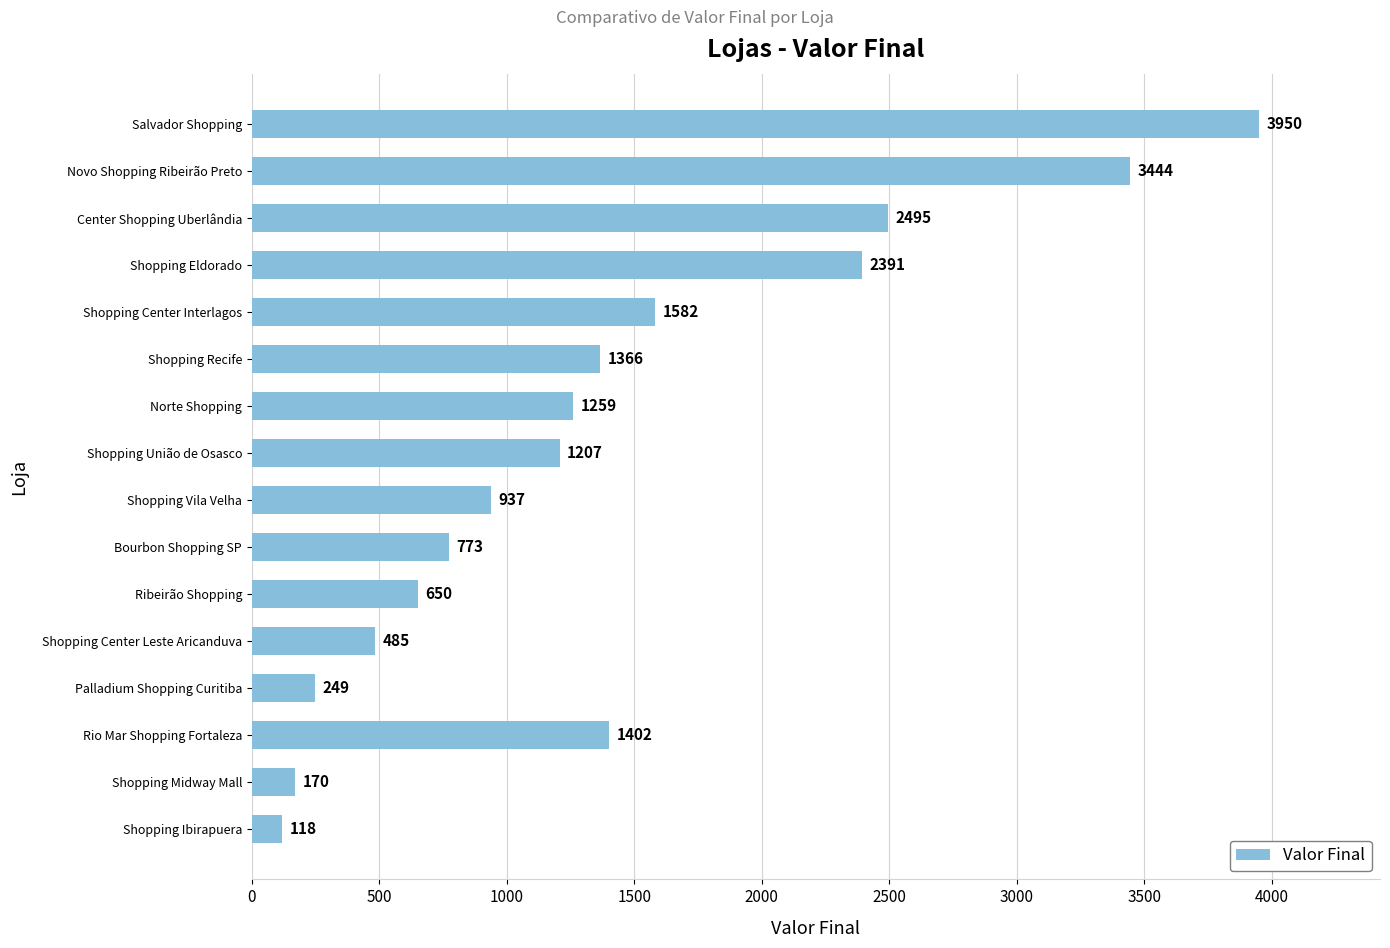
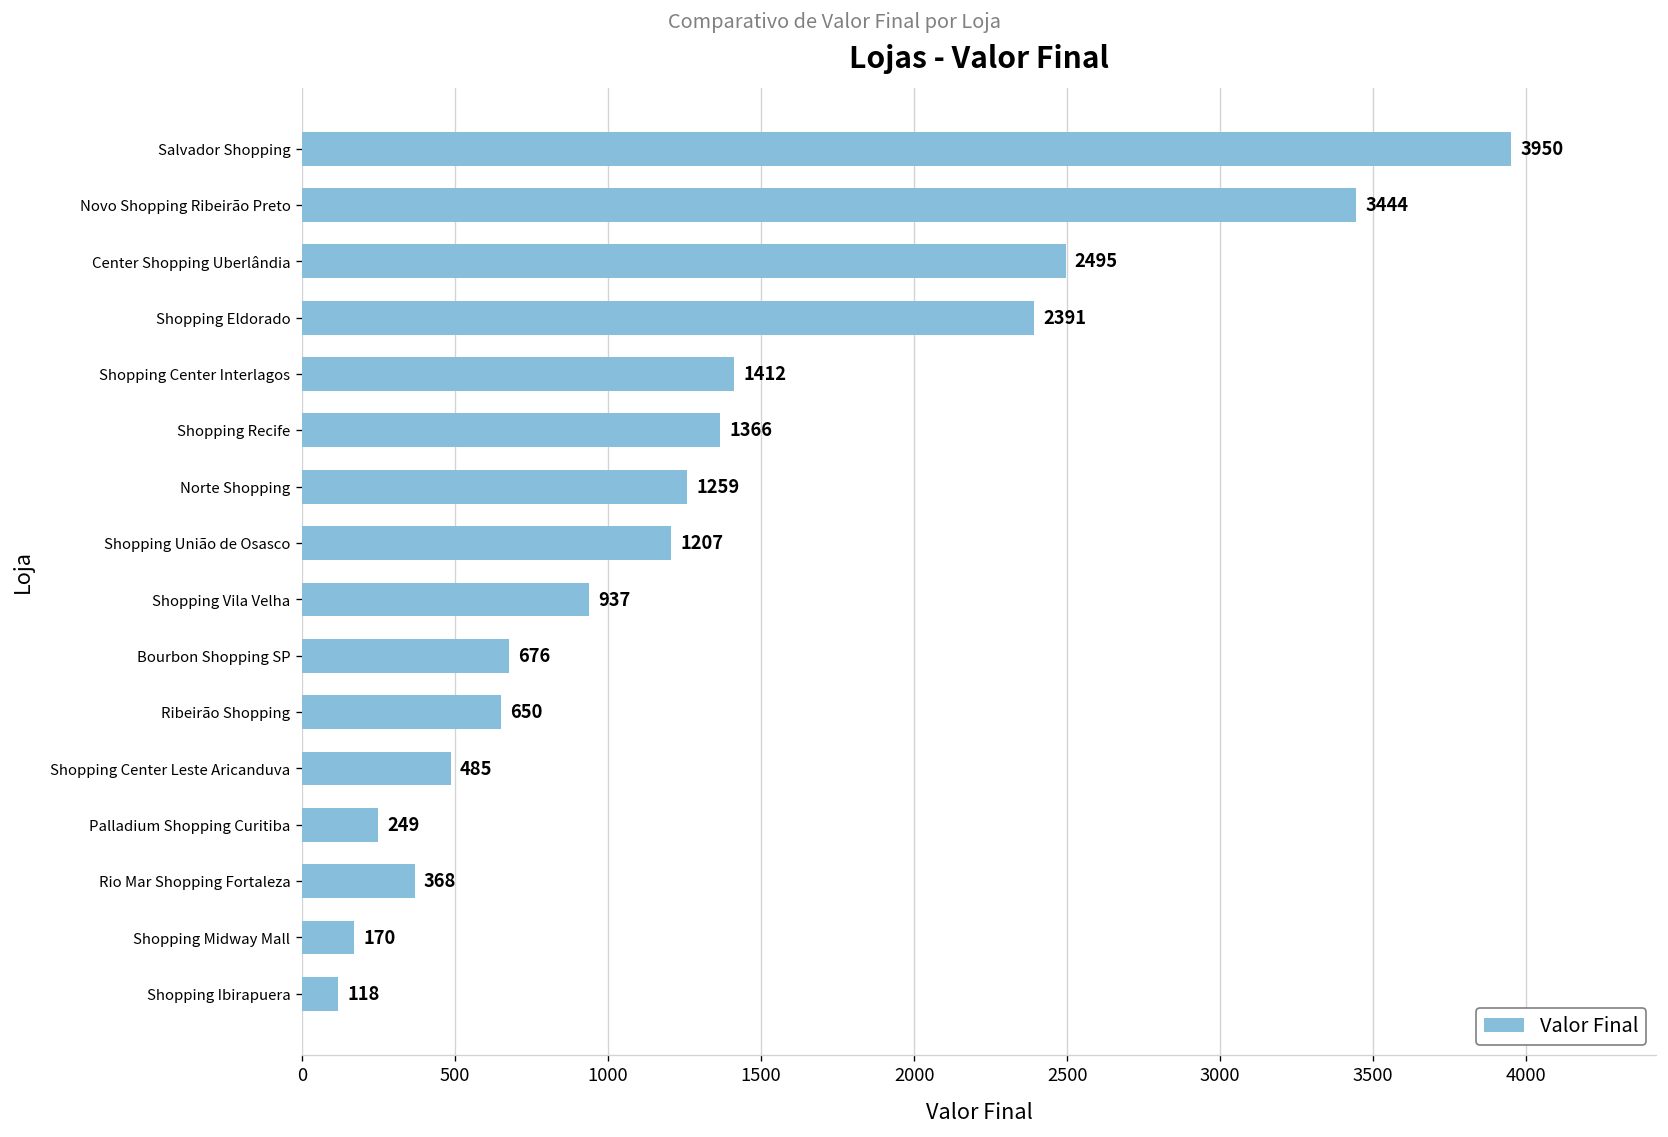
Shopping Center Interlagos: 1582 -> 1412
Bourbon Shopping SP: 773 -> 676
Rio Mar Shopping Fortaleza: 1402 -> 368
